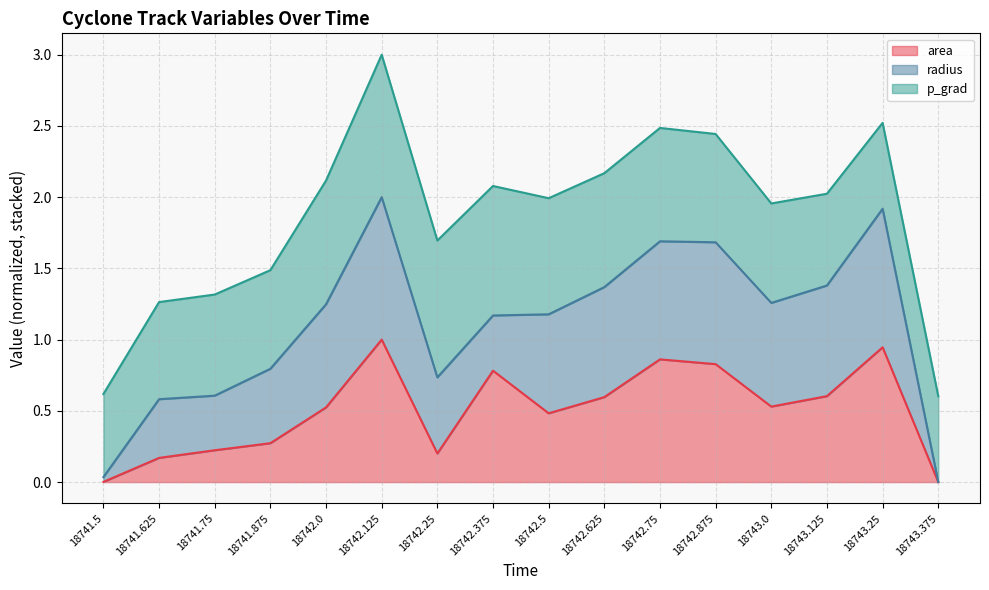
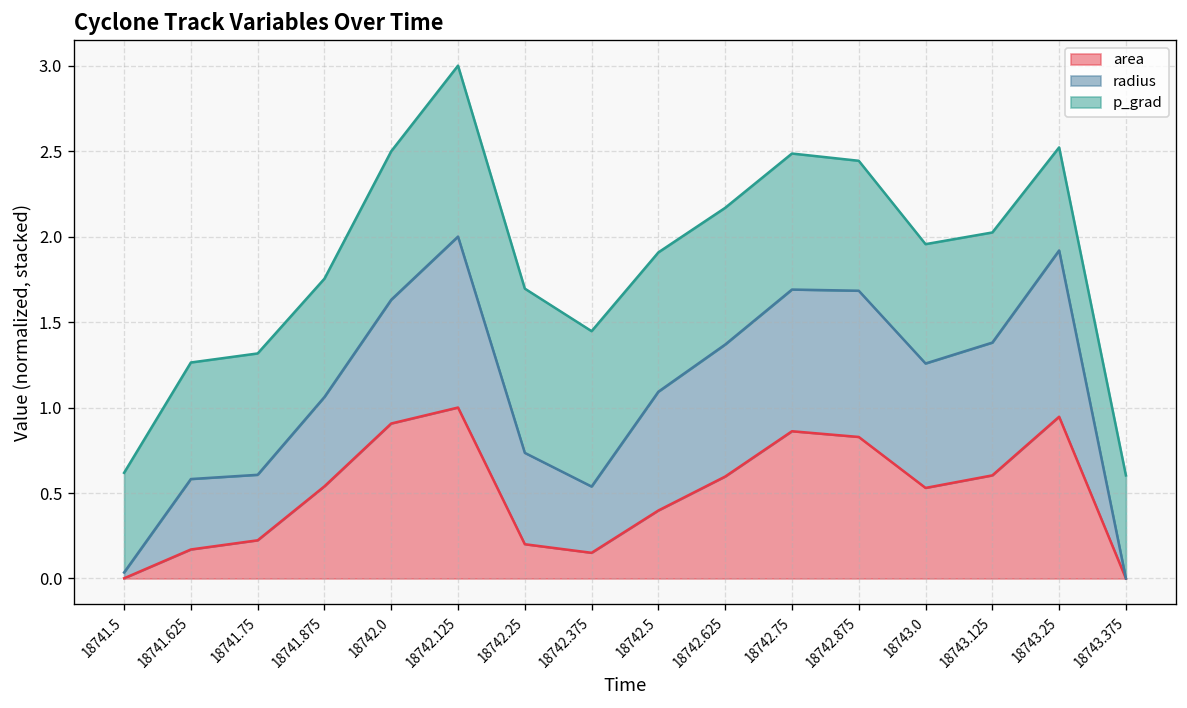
area, 18741.875: 0.27 -> 0.54
area, 18742.0: 0.52 -> 0.91
area, 18742.375: 0.78 -> 0.15
area, 18742.5: 0.48 -> 0.40
